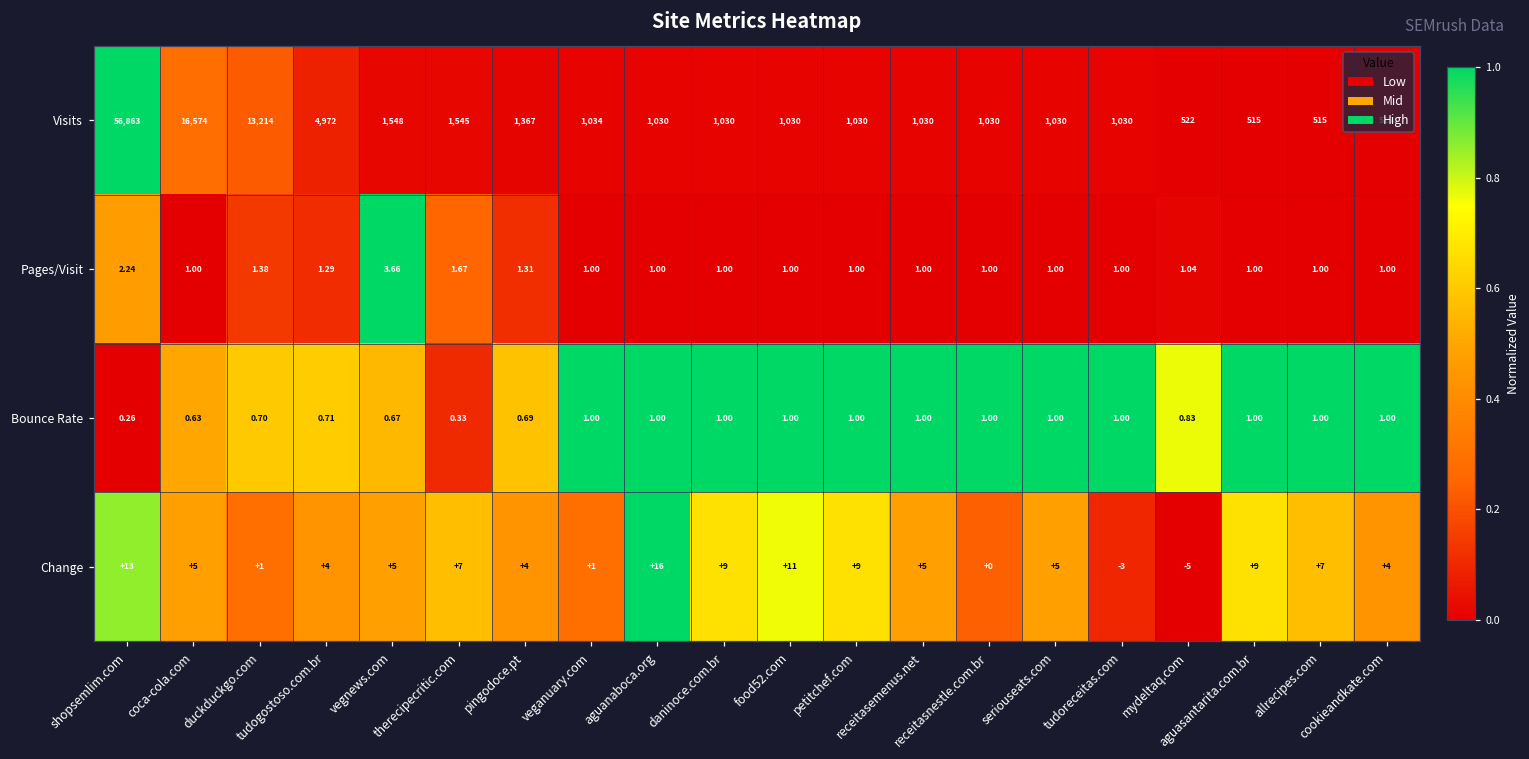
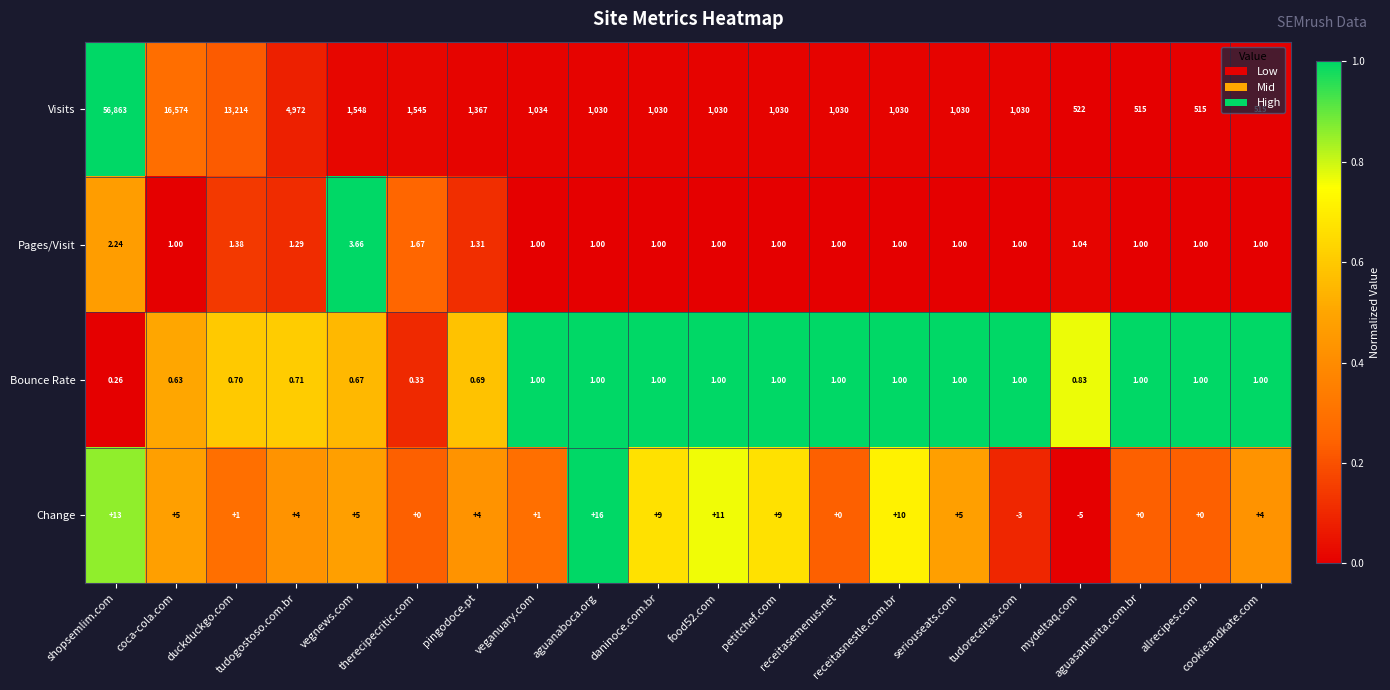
Change, therecipecritic.com: +7 -> +0
Change, receitasemenus.net: +5 -> +0
Change, receitasnestle.com.br: +0 -> +10
Change, aguasantarita.com.br: +9 -> +0
Change, allrecipes.com: +7 -> +0
